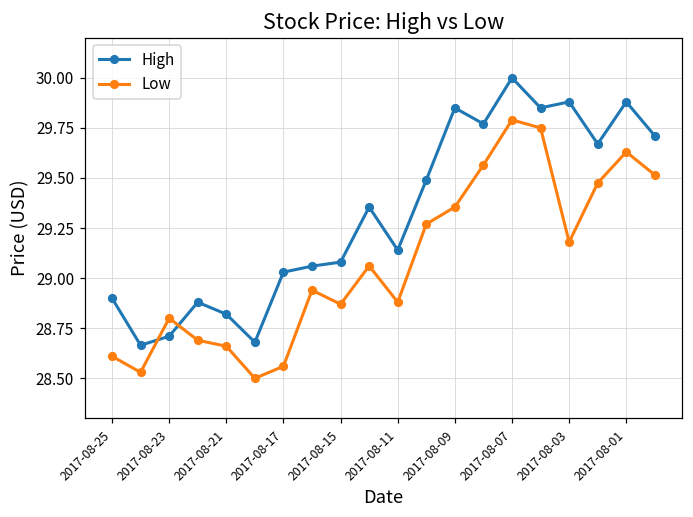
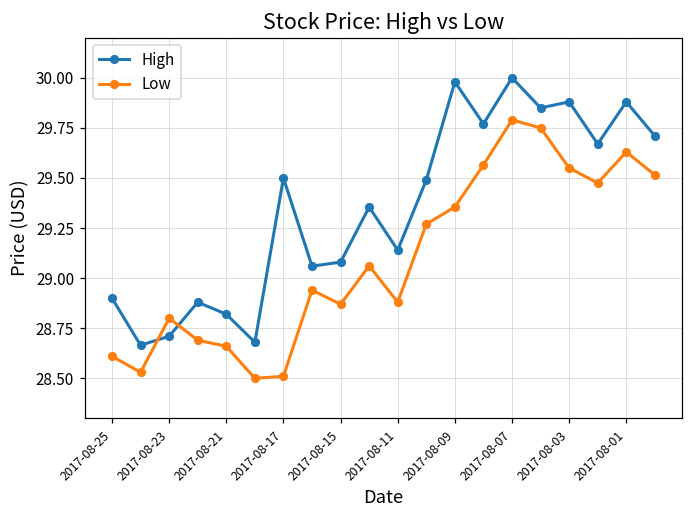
High, 2017-08-17: 29.03 -> 29.50
Low, 2017-08-17: 28.56 -> 28.51
High, 2017-08-09: 29.85 -> 29.98
Low, 2017-08-03: 29.18 -> 29.55
